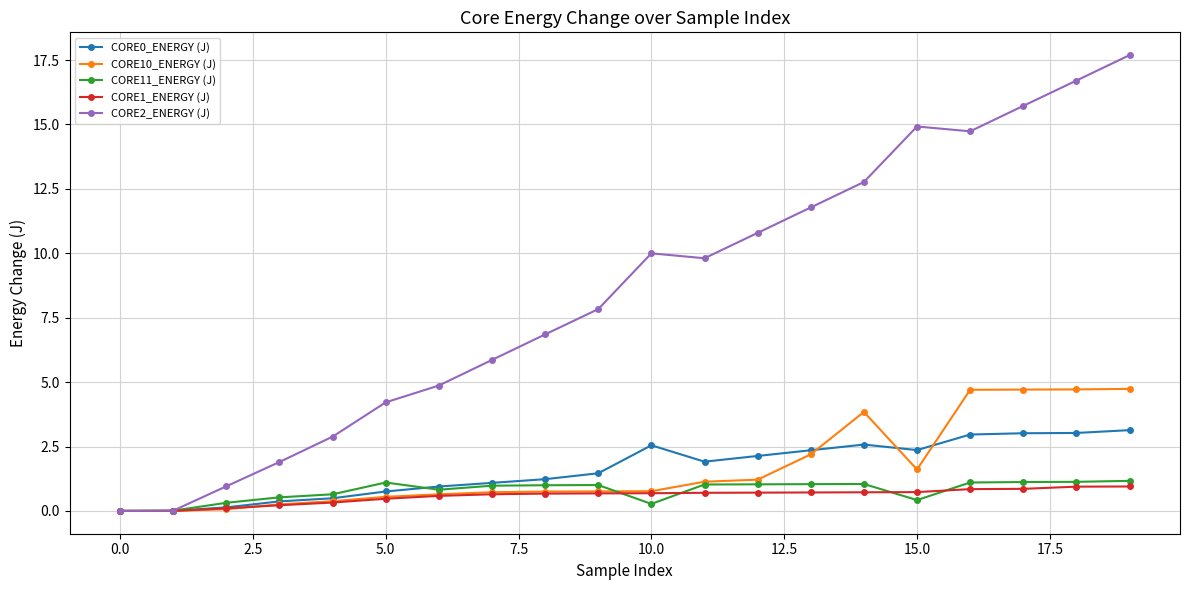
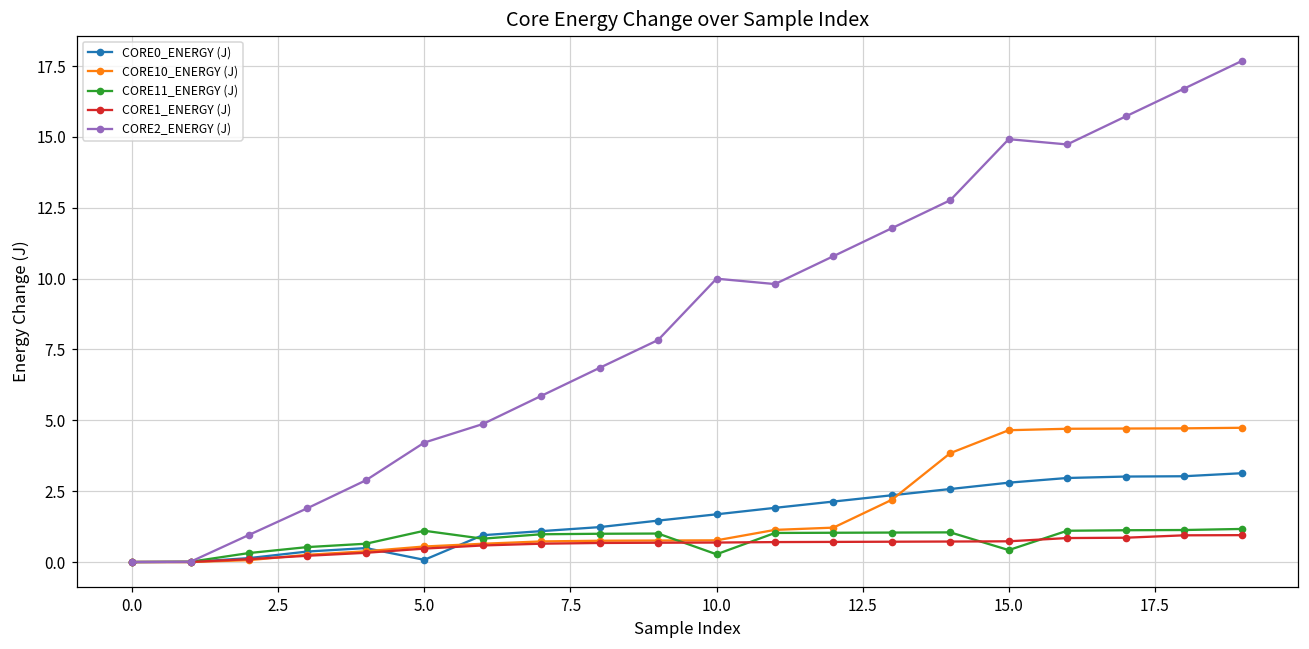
CORE0_ENERGY (J), 5.0: 0.8 -> 0.1
CORE0_ENERGY (J), 10.0: 2.5 -> 1.7
CORE0_ENERGY (J), 15.0: 2.4 -> 2.8
CORE10_ENERGY (J), 15.0: 1.6 -> 4.7
